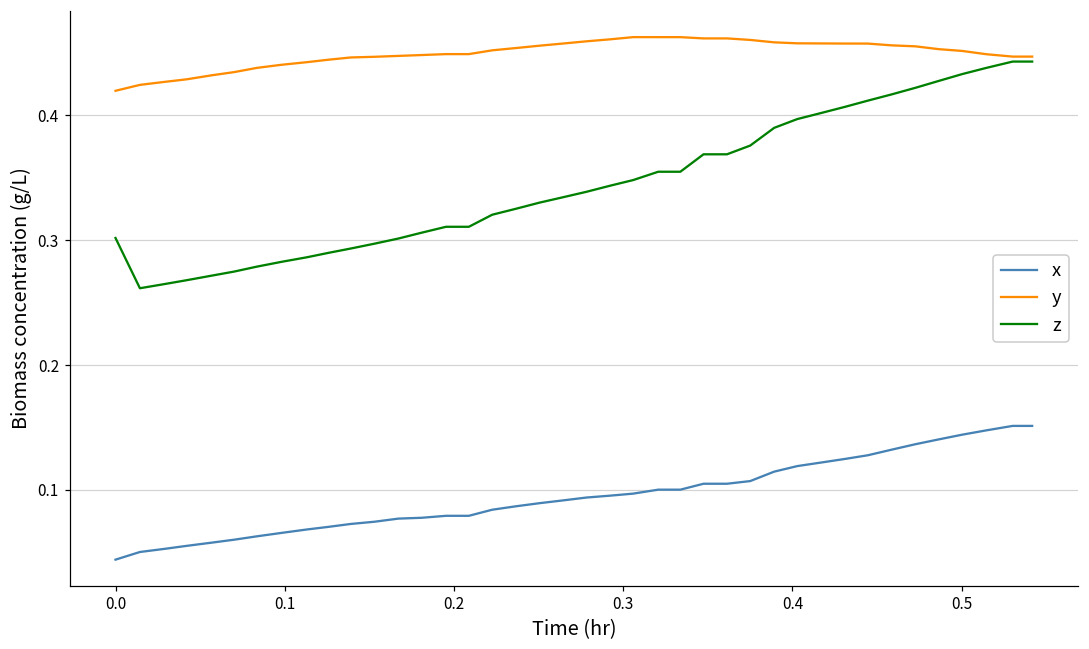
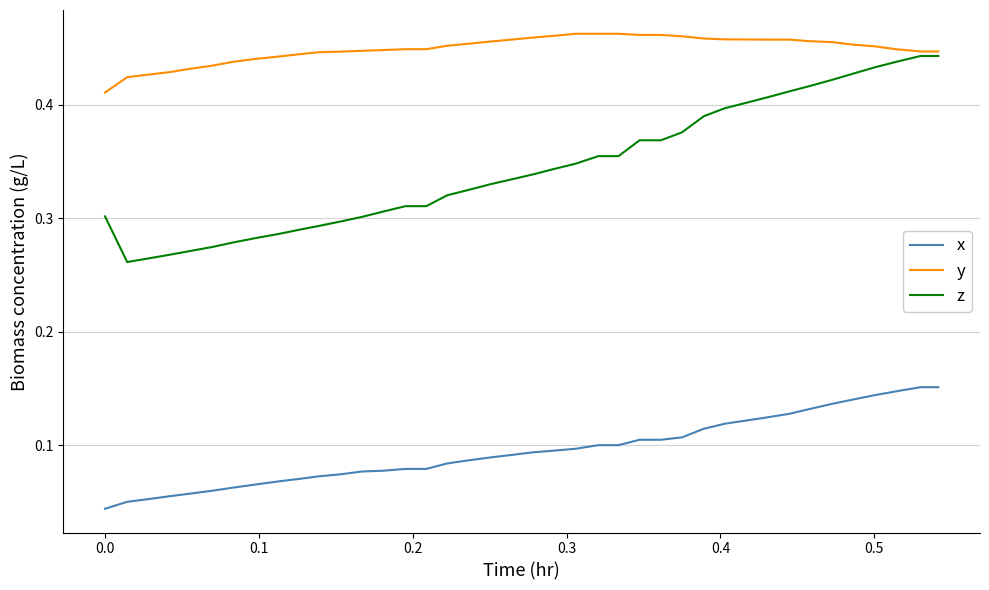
y, 0.0: 0.420 -> 0.411
